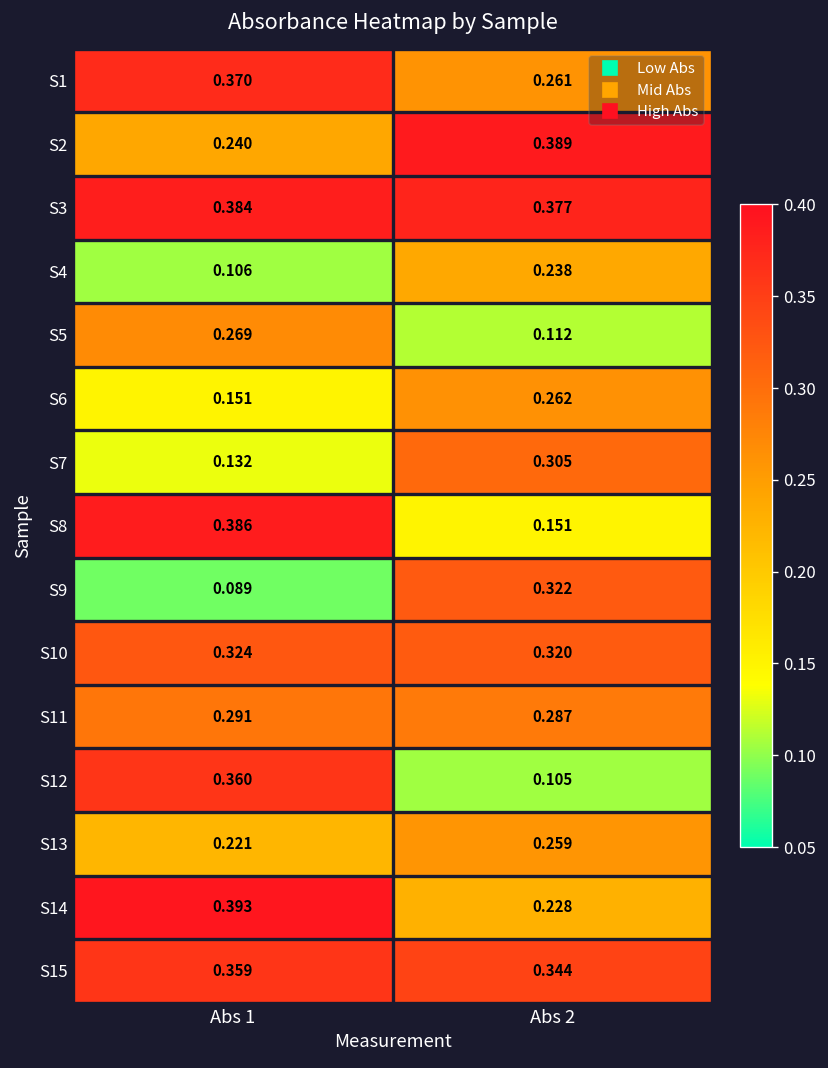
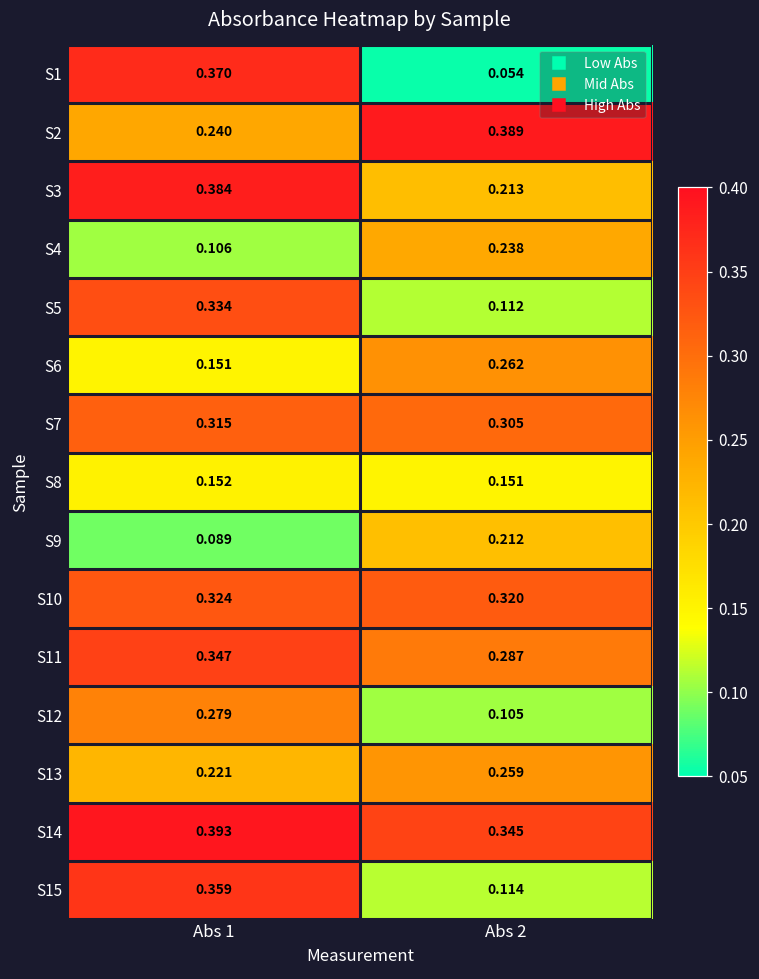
S1, Abs 2: 0.261 -> 0.054
S3, Abs 2: 0.377 -> 0.213
S5, Abs 1: 0.269 -> 0.334
S7, Abs 1: 0.132 -> 0.315
S8, Abs 1: 0.386 -> 0.152
S9, Abs 2: 0.322 -> 0.212
S11, Abs 1: 0.291 -> 0.347
S12, Abs 1: 0.360 -> 0.279
S14, Abs 2: 0.228 -> 0.345
S15, Abs 2: 0.344 -> 0.114
